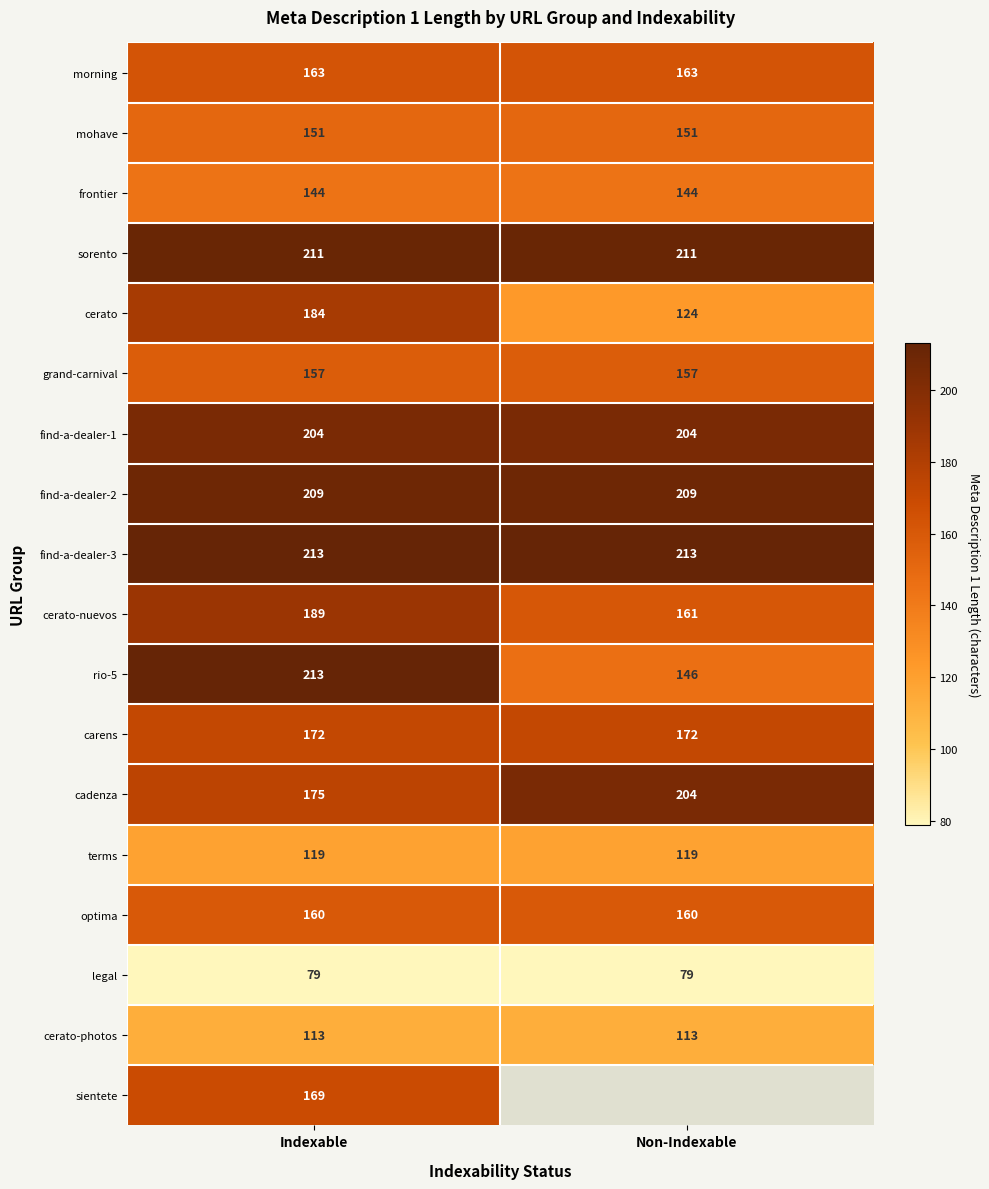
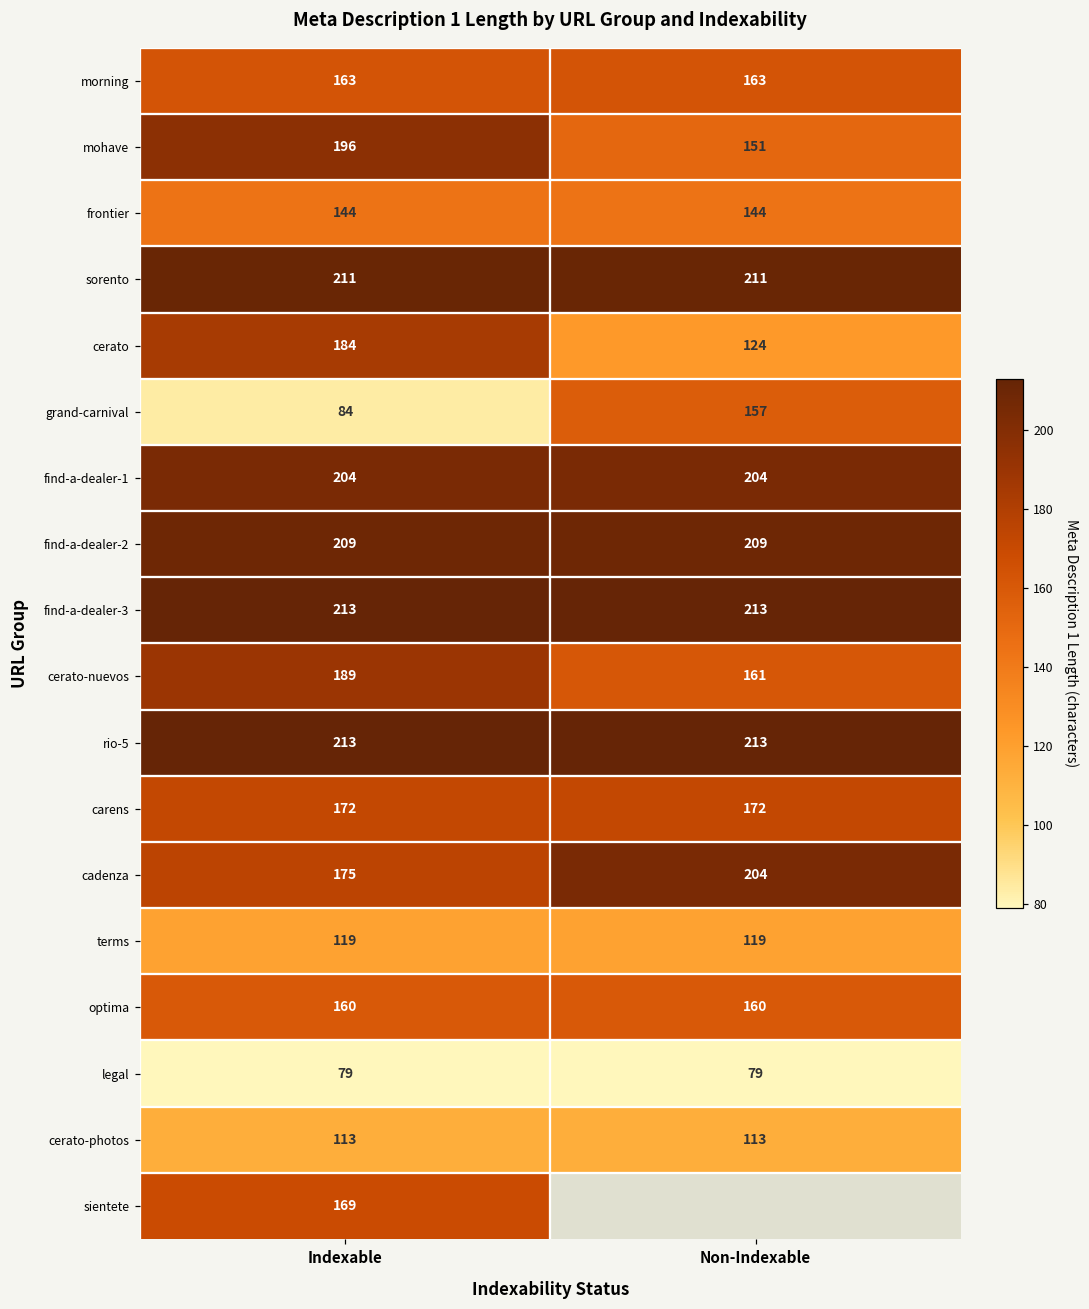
mohave, Indexable: 151 -> 196
grand-carnival, Indexable: 157 -> 84
rio-5, Non-Indexable: 146 -> 213
